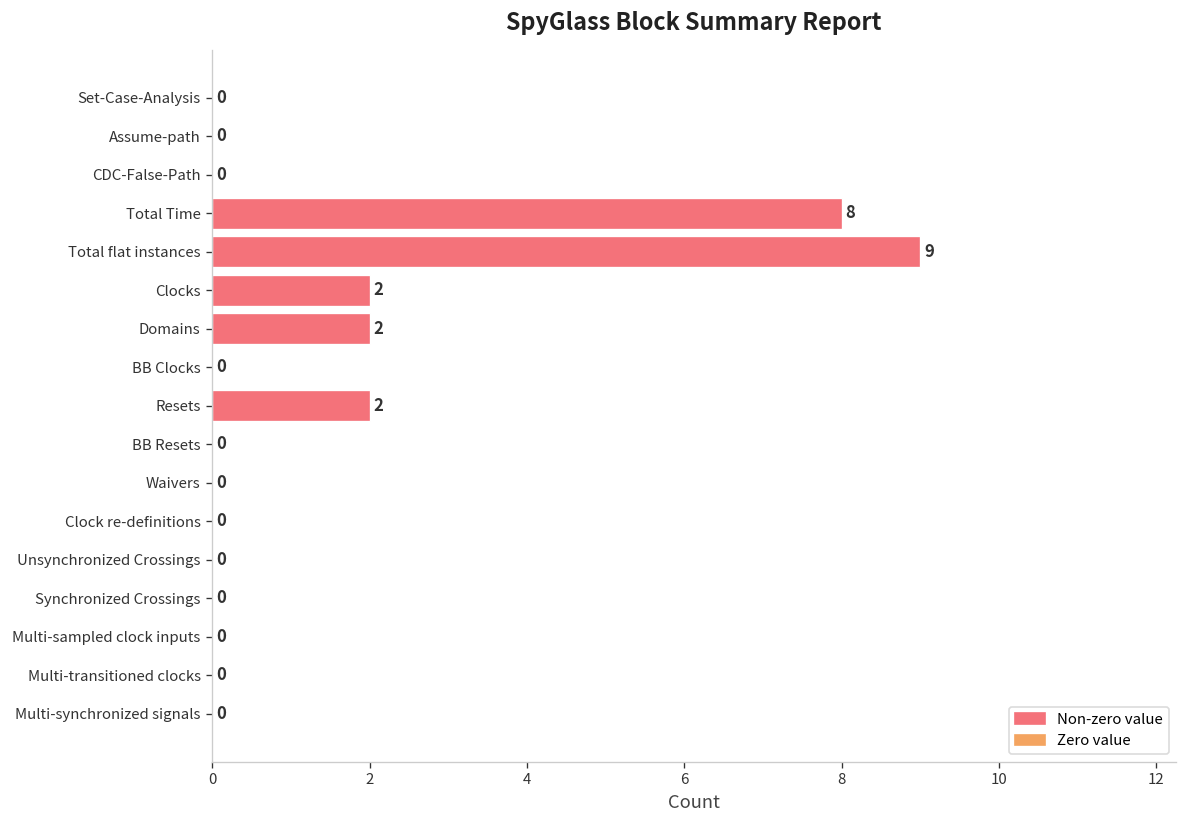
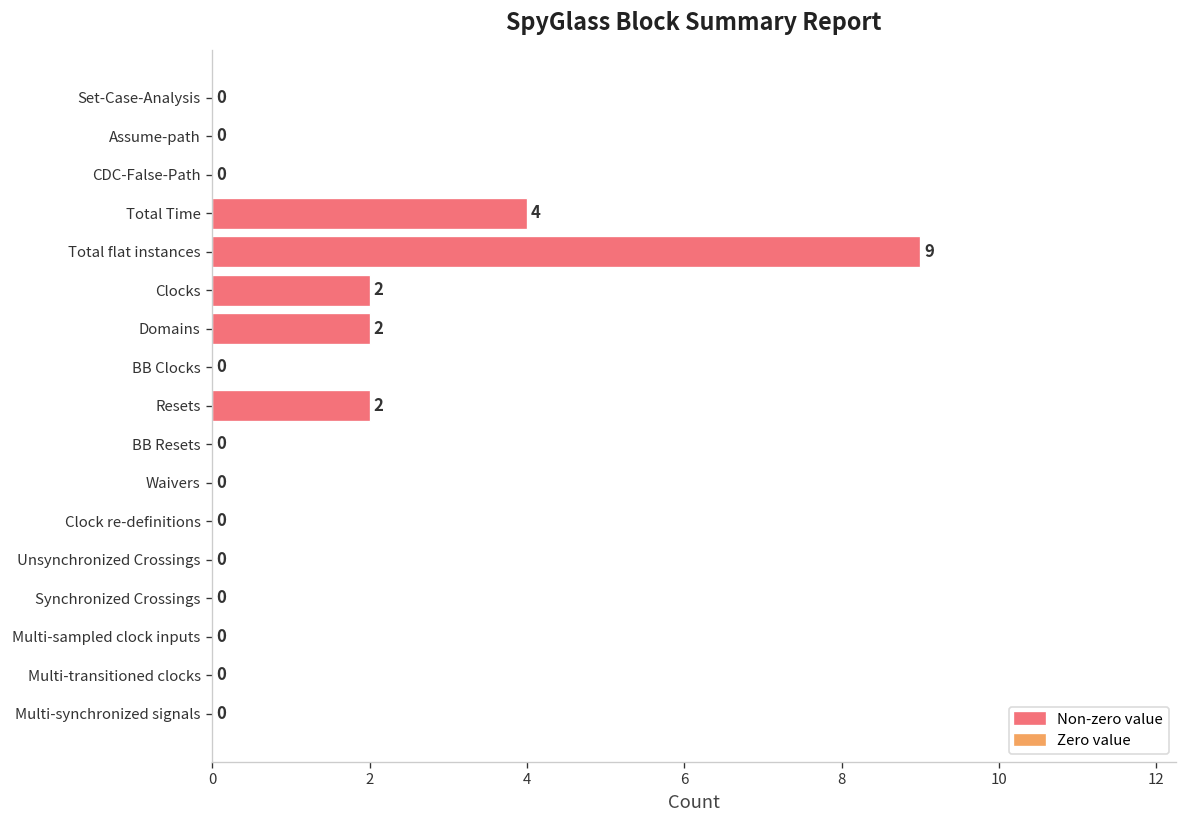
Total Time: 8 -> 4
